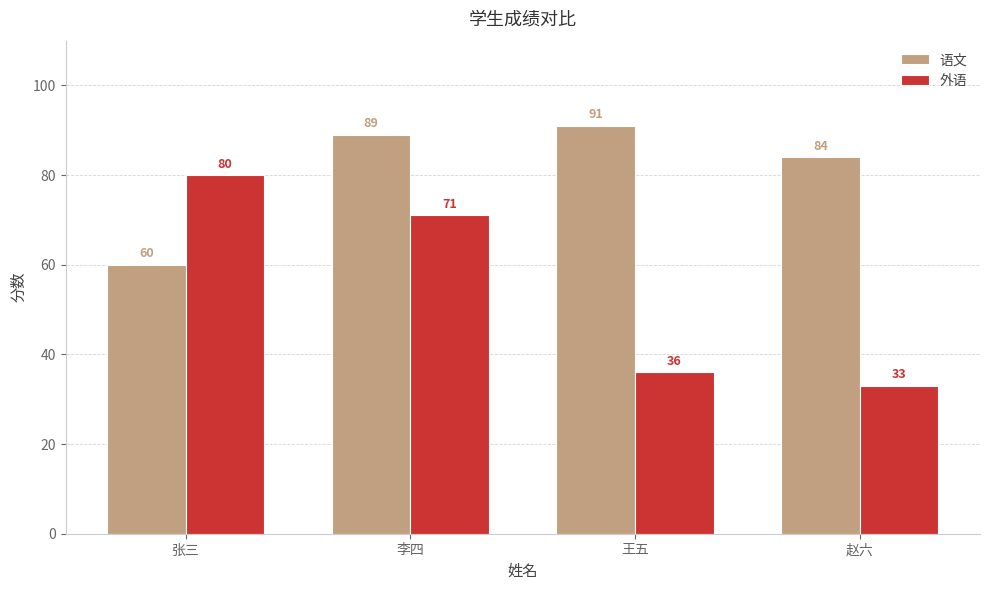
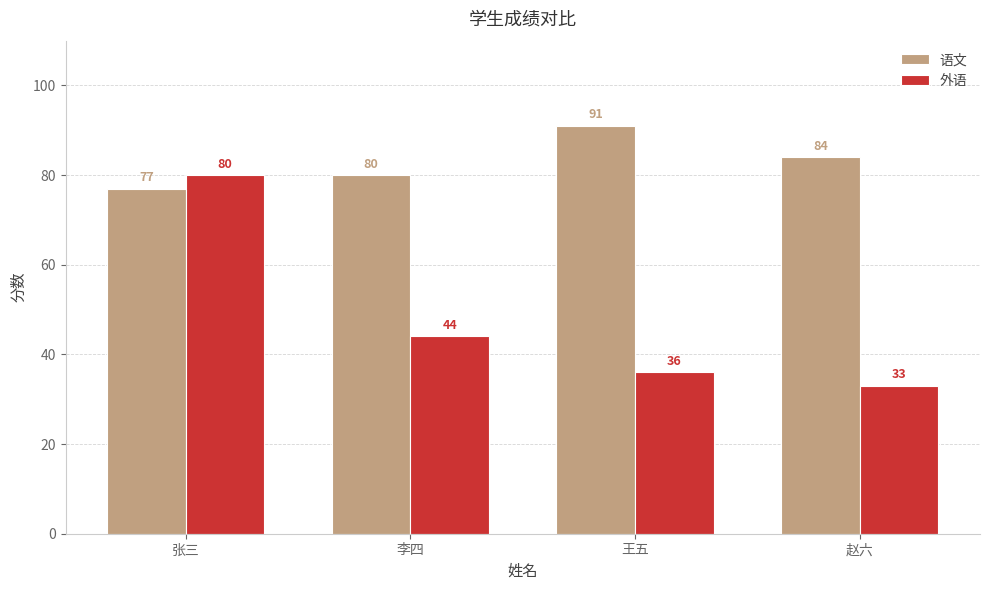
语文, 张三: 60 -> 77
语文, 李四: 89 -> 80
外语, 李四: 71 -> 44
